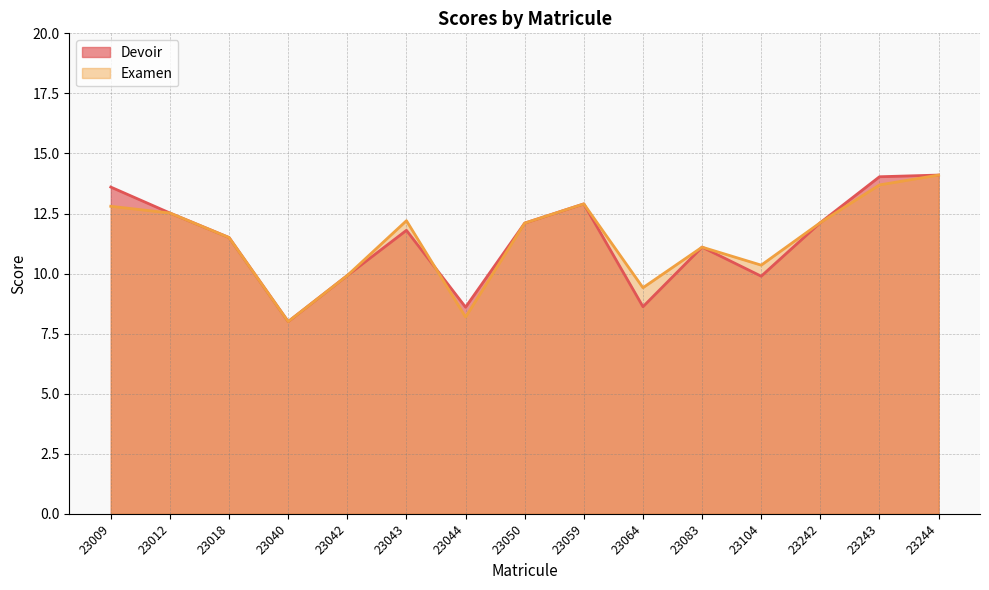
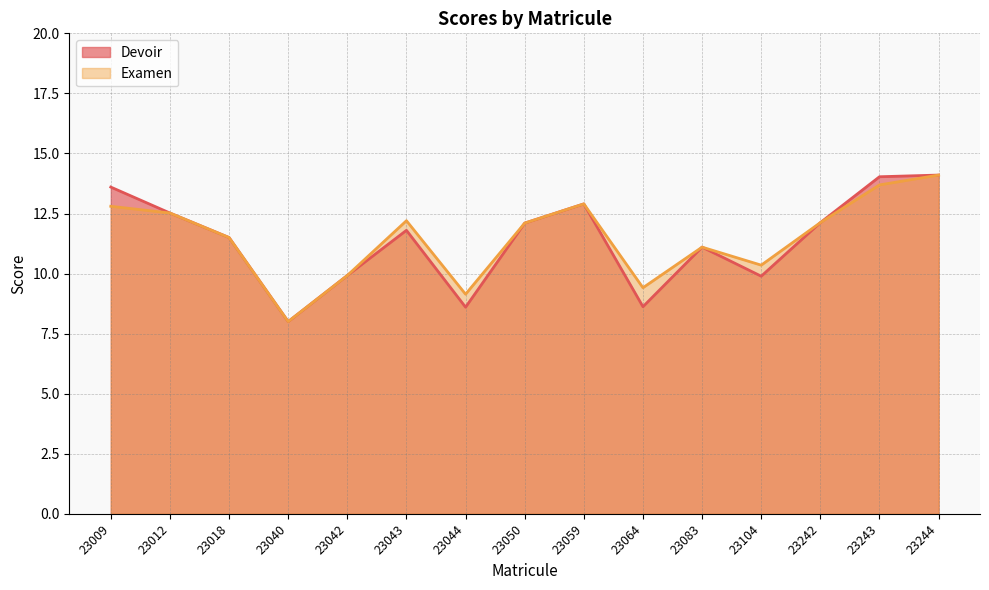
Examen, 23044: 8.2 -> 9.1
